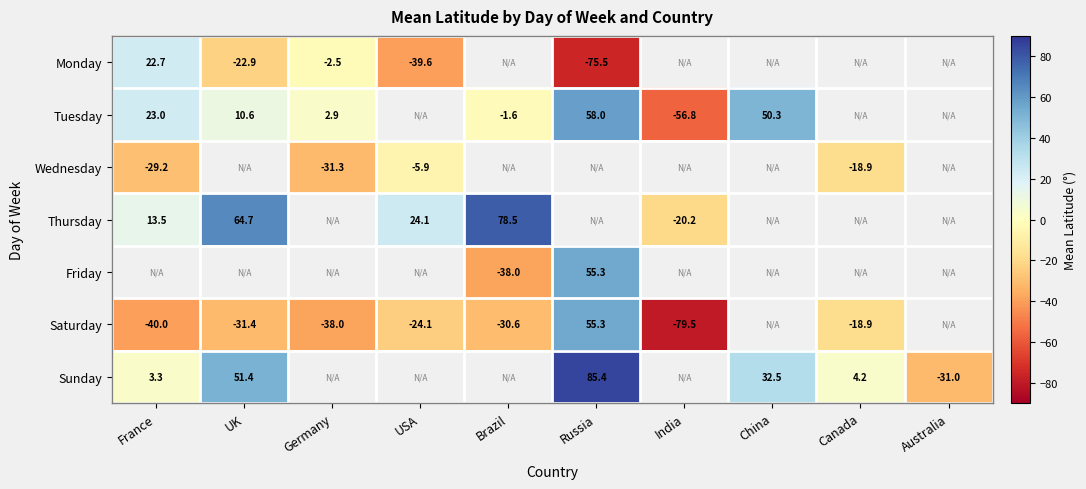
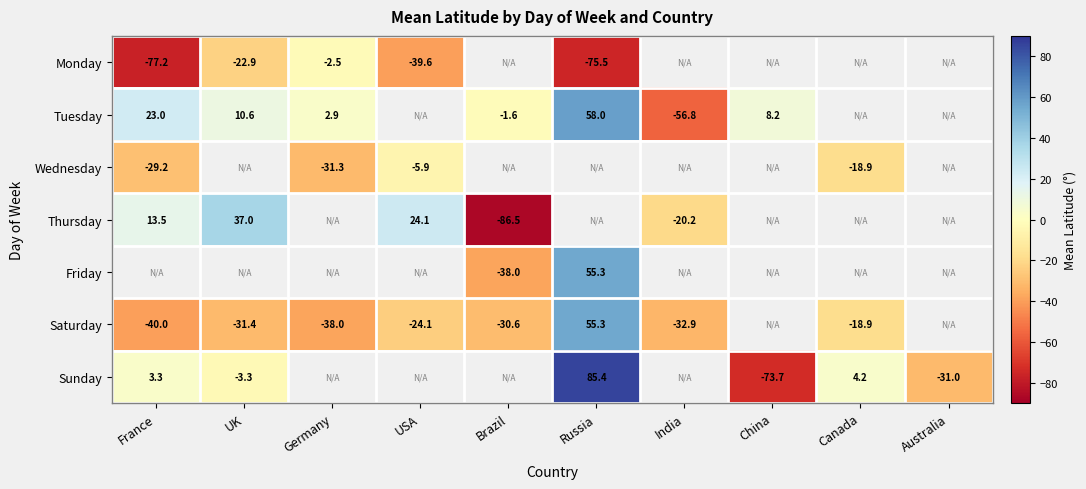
Monday, France: 22.7 -> -77.2
Tuesday, China: 50.3 -> 8.2
Thursday, UK: 64.7 -> 37.0
Thursday, Brazil: 78.5 -> -86.5
Saturday, India: -79.5 -> -32.9
Sunday, UK: 51.4 -> -3.3
Sunday, China: 32.5 -> -73.7
